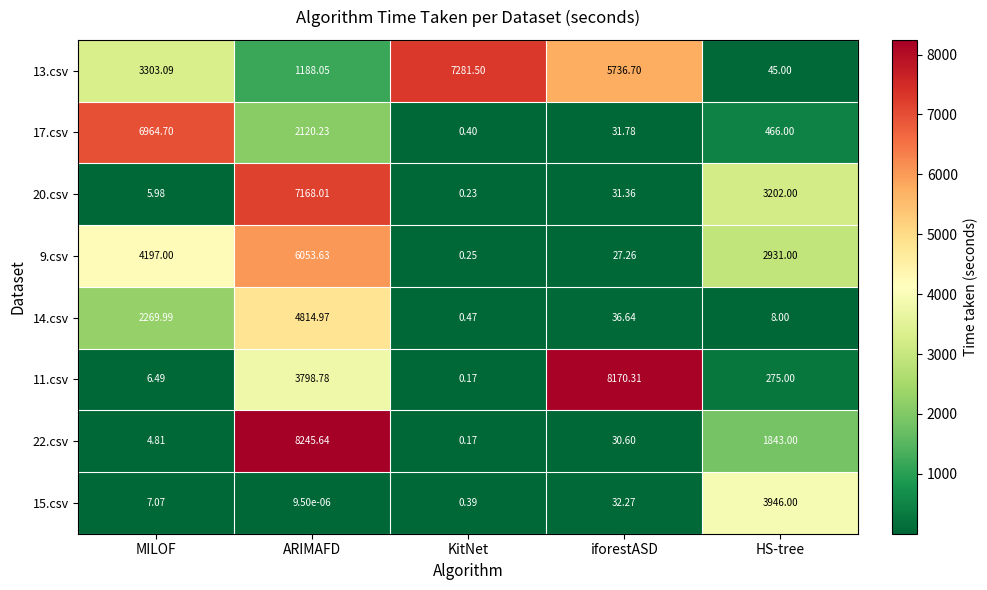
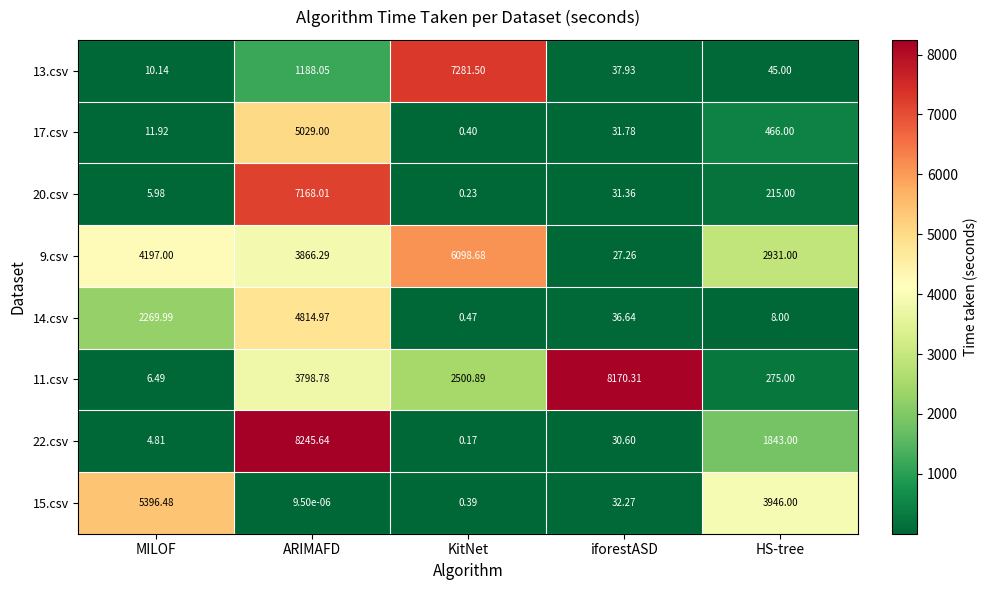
13.csv, MILOF: 3303.09 -> 10.14
13.csv, iforestASD: 5736.70 -> 37.93
17.csv, MILOF: 6964.70 -> 11.92
17.csv, ARIMAFD: 2120.23 -> 5029.00
20.csv, HS-tree: 3202.00 -> 215.00
9.csv, ARIMAFD: 6053.63 -> 3866.29
9.csv, KitNet: 0.25 -> 6098.68
11.csv, KitNet: 0.17 -> 2500.89
15.csv, MILOF: 7.07 -> 5396.48
